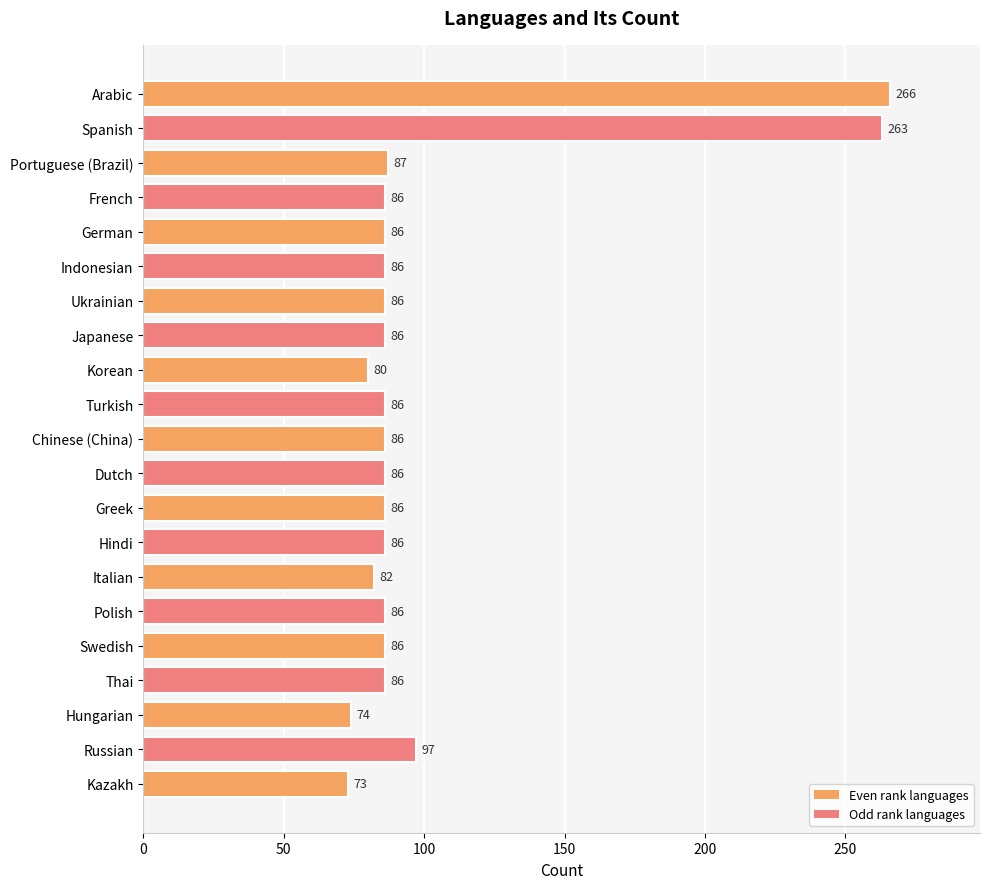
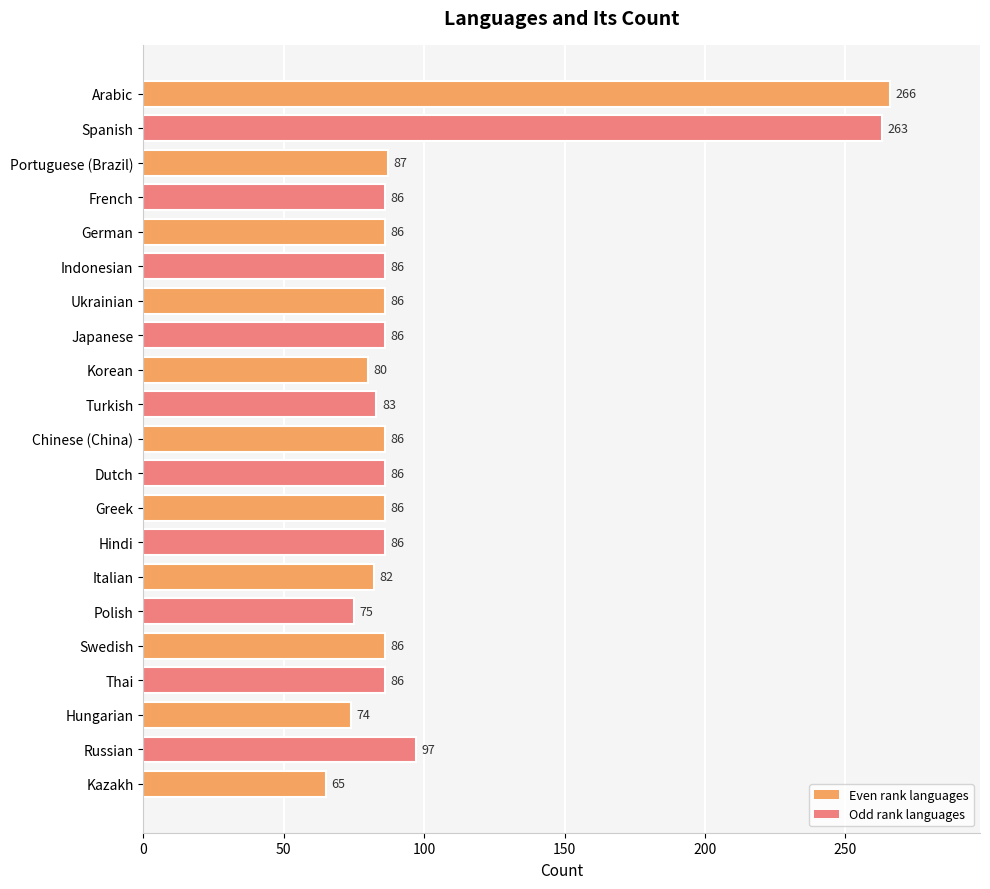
Turkish: 86 -> 83
Polish: 86 -> 75
Kazakh: 73 -> 65
